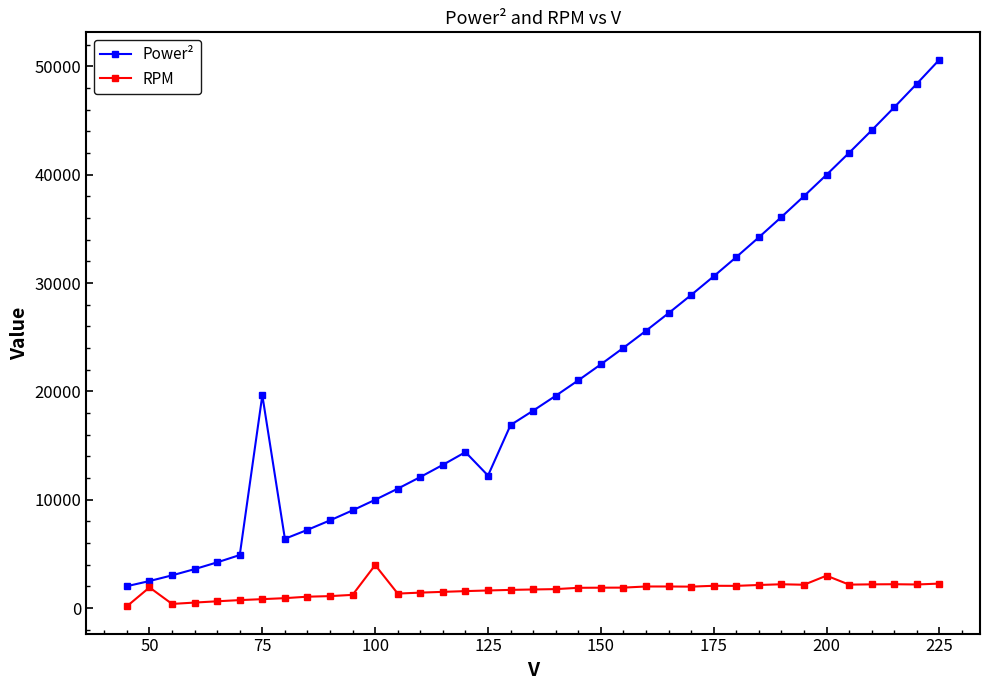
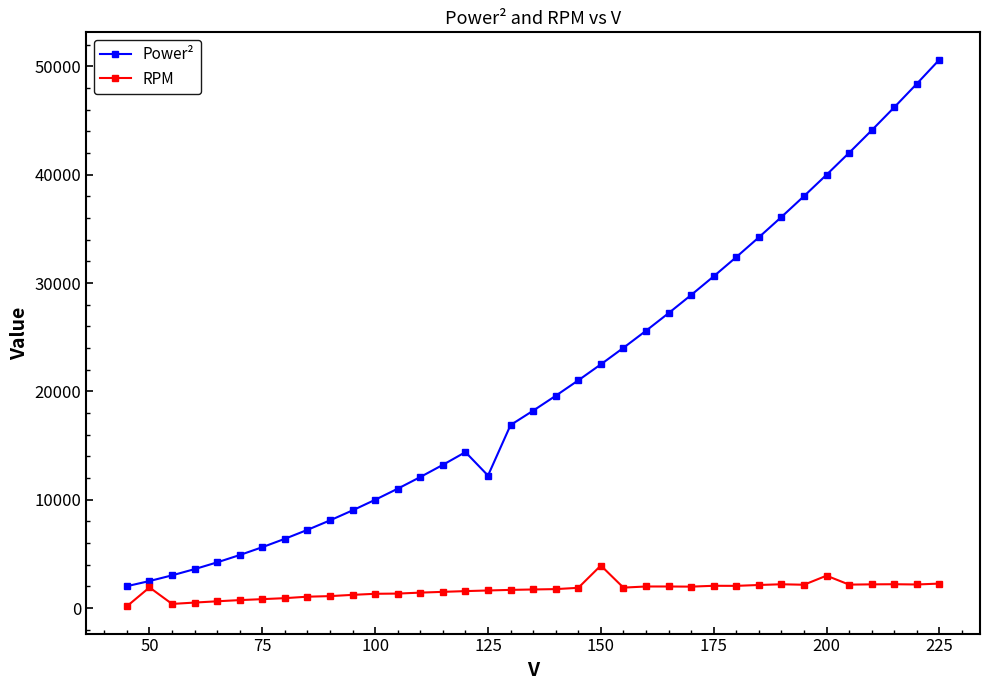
Power², 75: 19700 -> 5600
RPM, 100: 4000 -> 1300
RPM, 150: 1900 -> 3900
